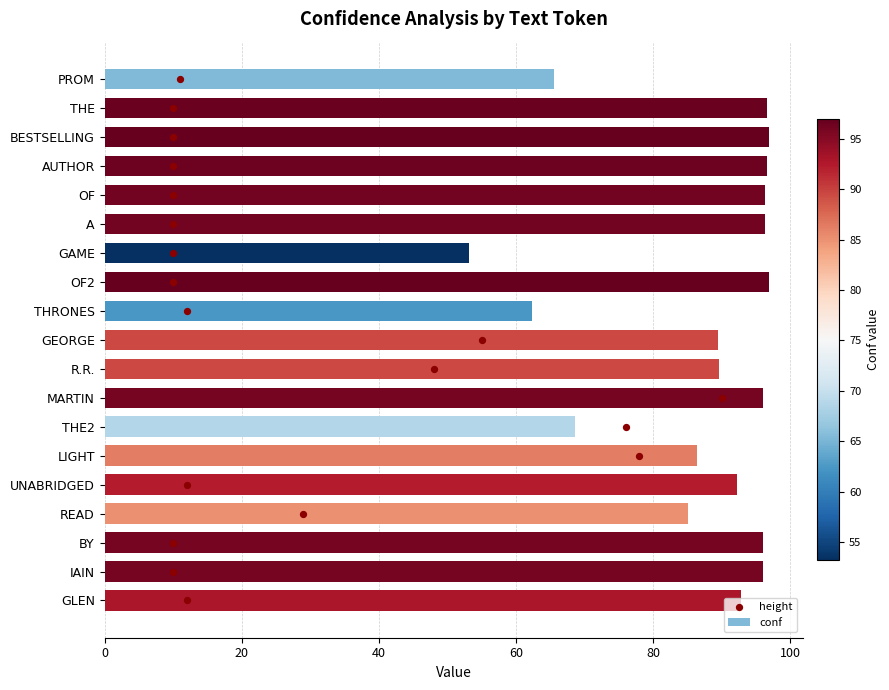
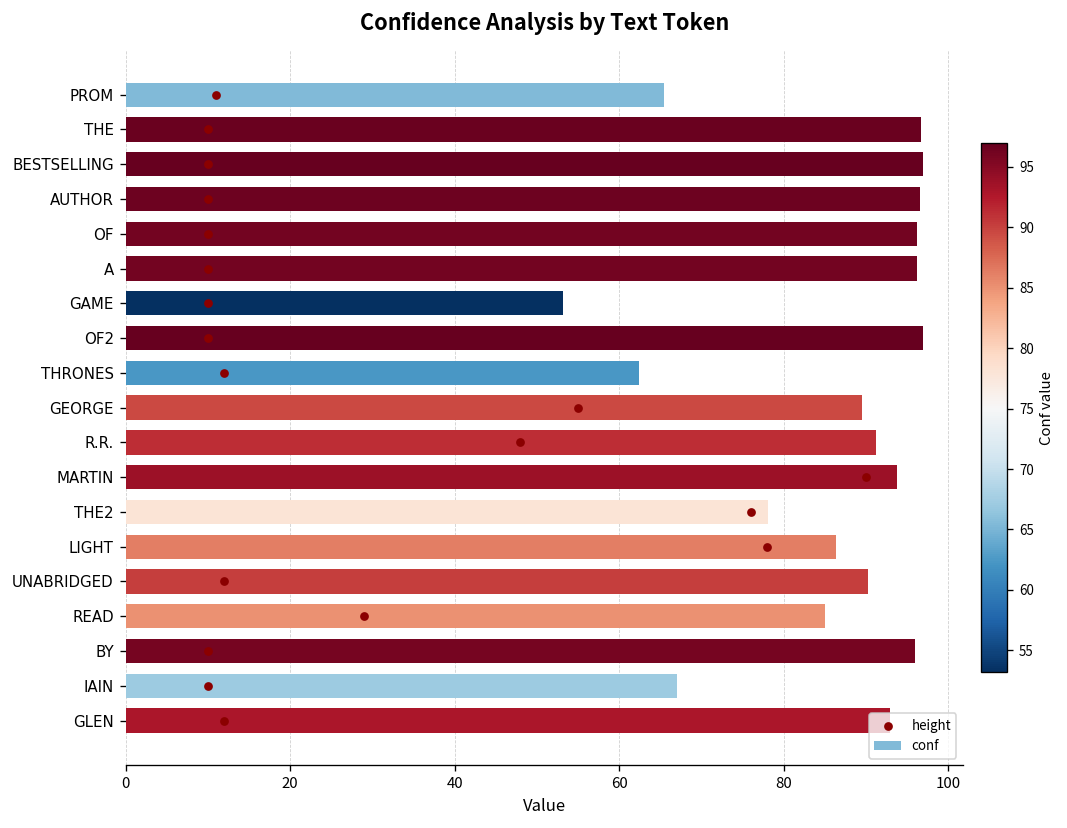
conf, R.R.: 90 -> 91
conf, MARTIN: 96 -> 94
conf, THE2: 69 -> 78
conf, UNABRIDGED: 92 -> 90
conf, IAIN: 96 -> 67
